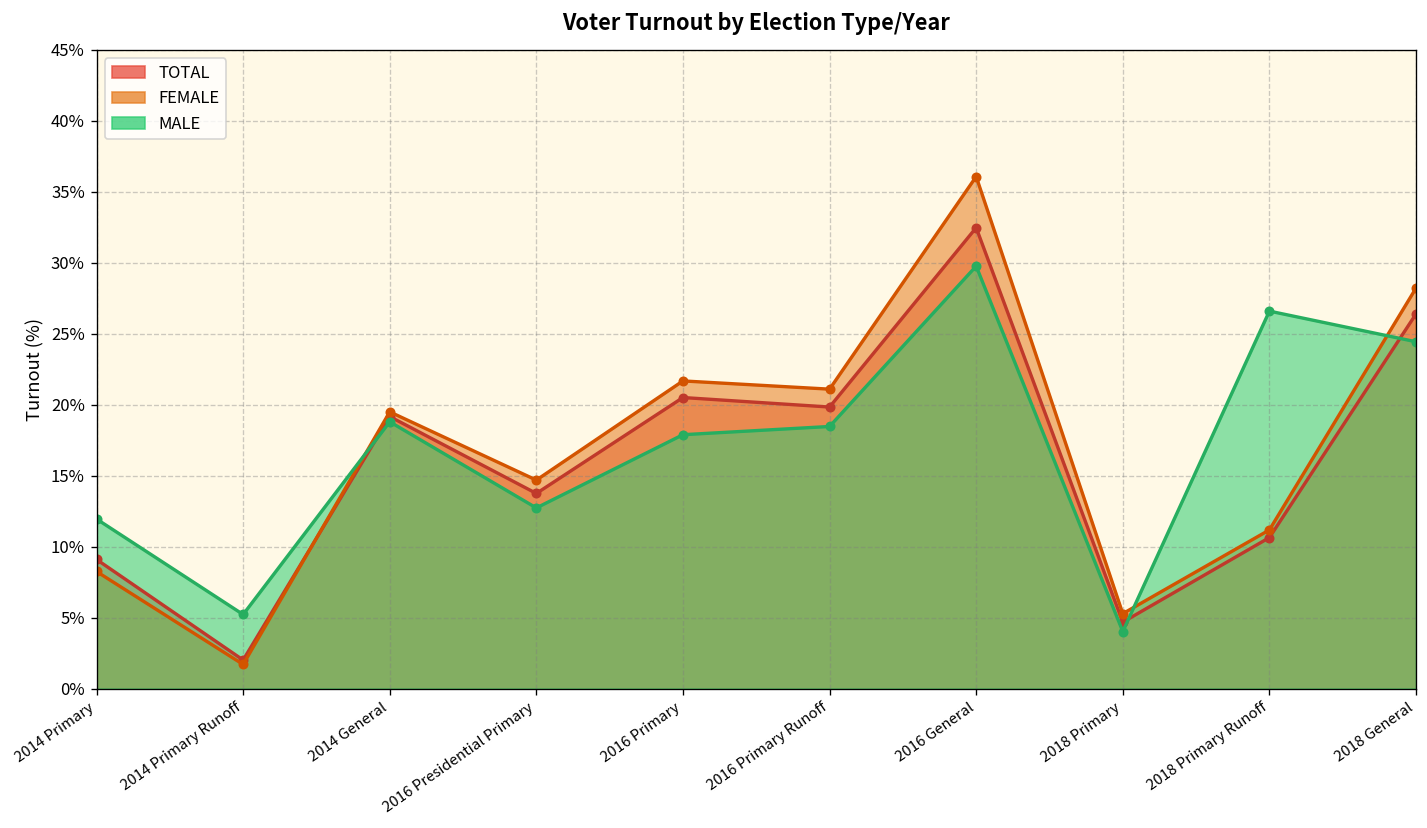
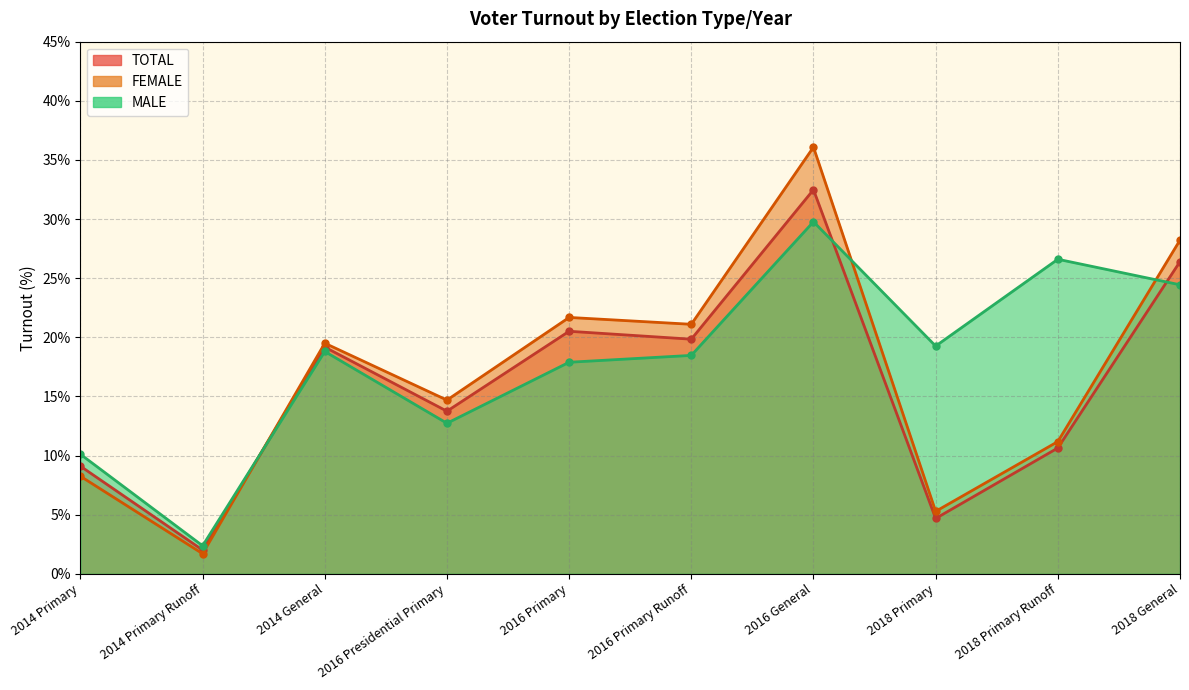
MALE, 2014 Primary: 12.0% -> 10.1%
MALE, 2014 Primary Runoff: 5.2% -> 2.4%
MALE, 2018 Primary: 4.0% -> 19.3%
